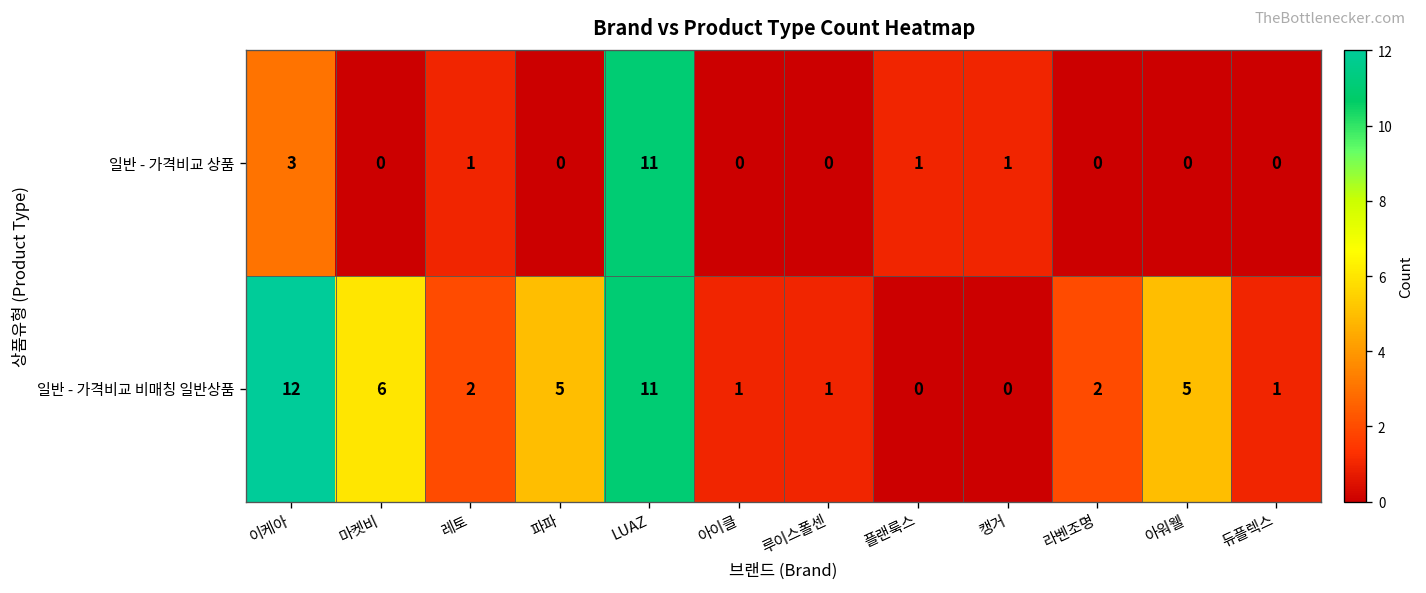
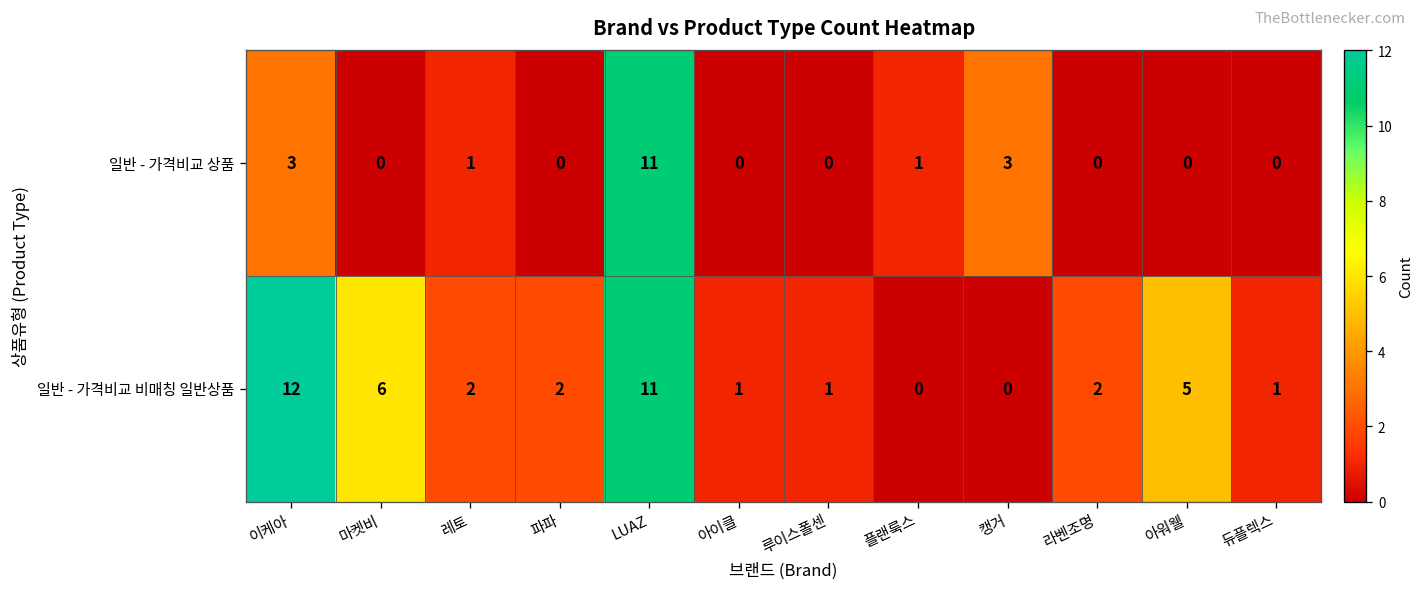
일반 - 가격비교 상품, 캥거: 1 -> 3
일반 - 가격비교 비매칭 일반상품, 파파: 5 -> 2
